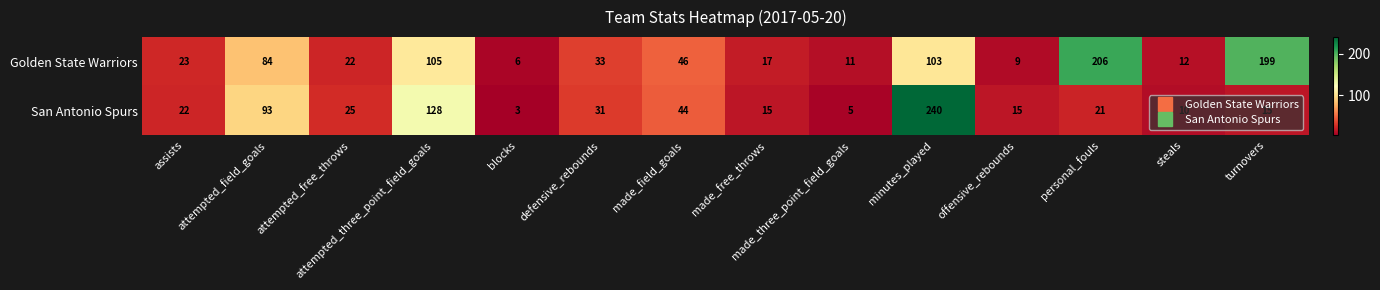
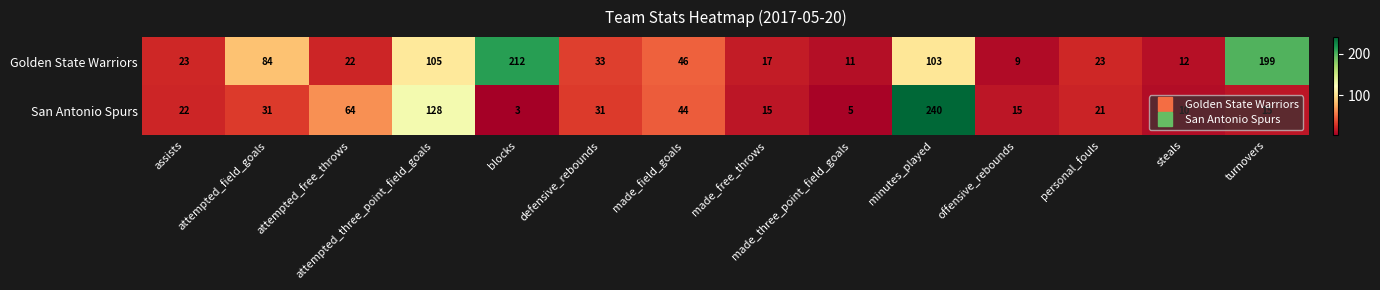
Golden State Warriors, blocks: 6 -> 212
Golden State Warriors, personal_fouls: 206 -> 23
San Antonio Spurs, attempted_field_goals: 93 -> 31
San Antonio Spurs, attempted_free_throws: 25 -> 64
